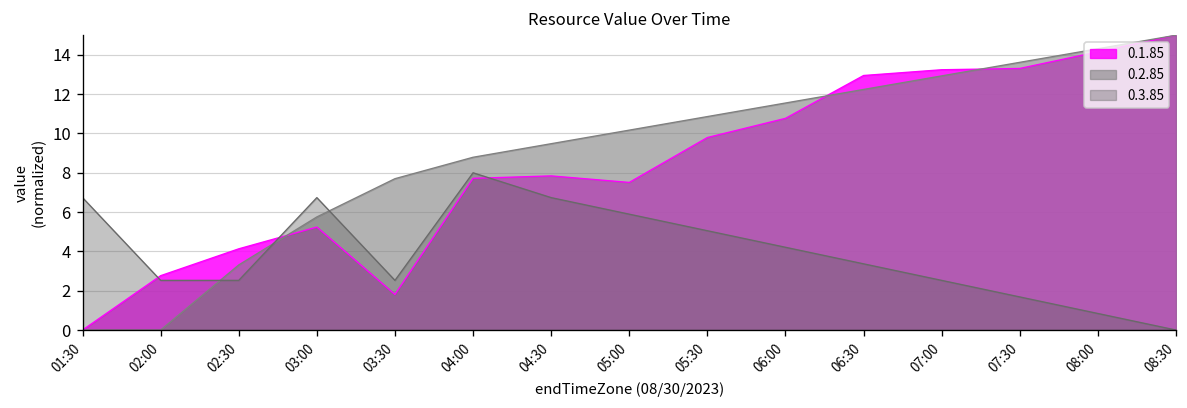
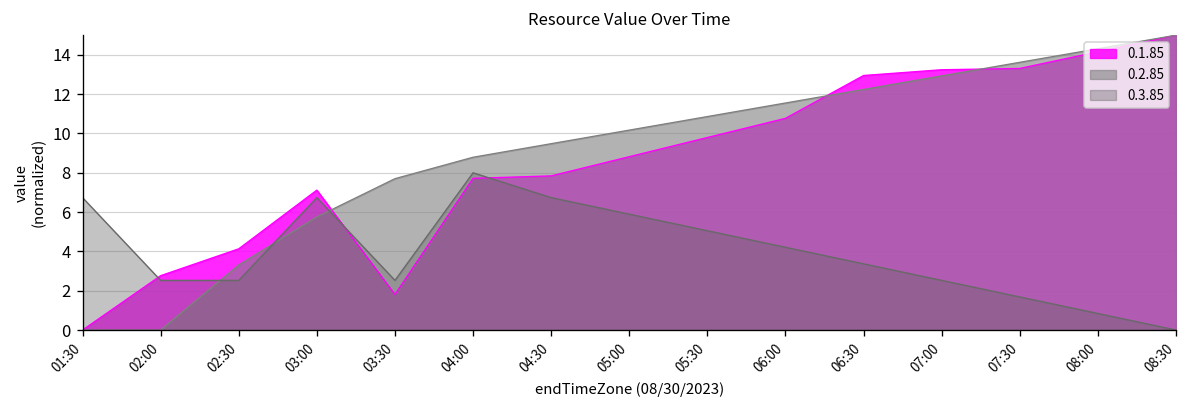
0.1.85, 03:00: 5.2 -> 7.1
0.1.85, 05:00: 7.5 -> 8.8
